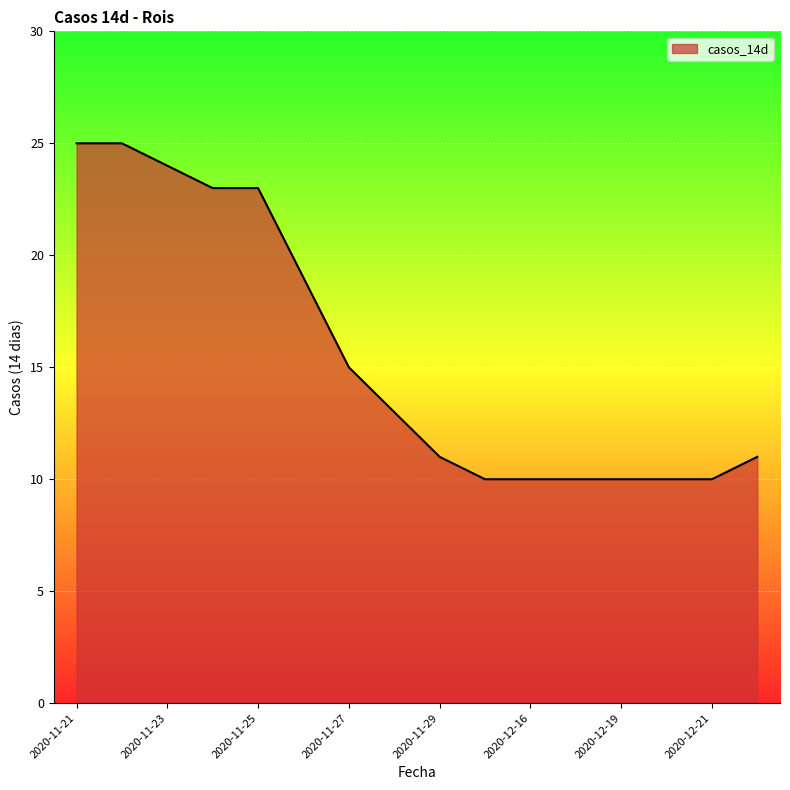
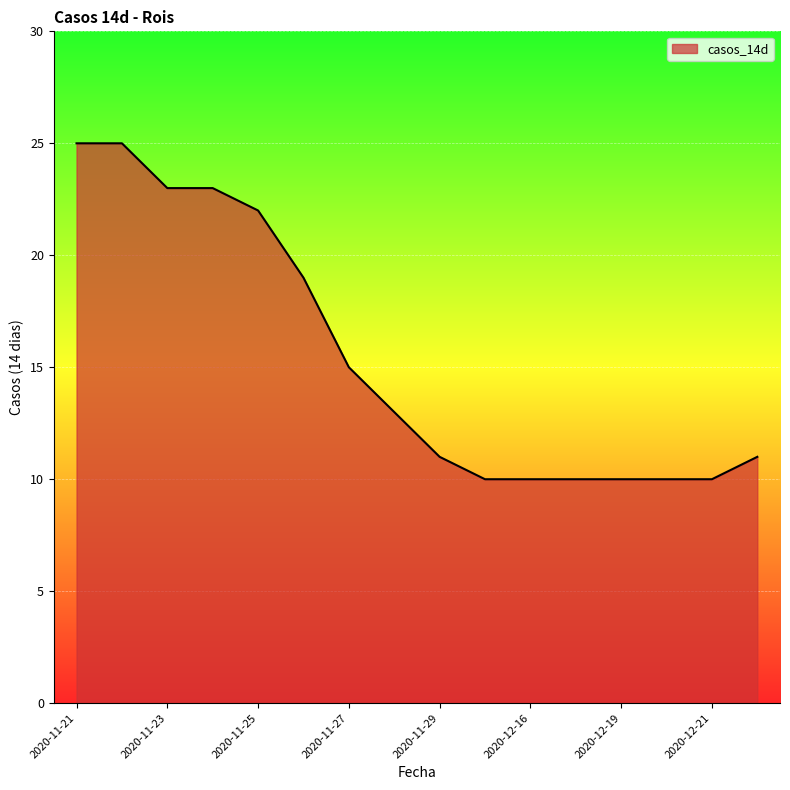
2020-11-23: 24 -> 23
2020-11-25: 23 -> 22
